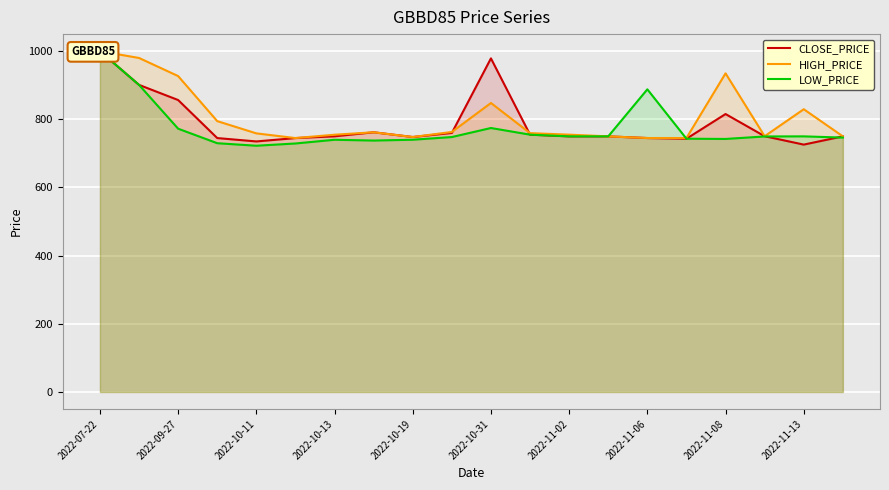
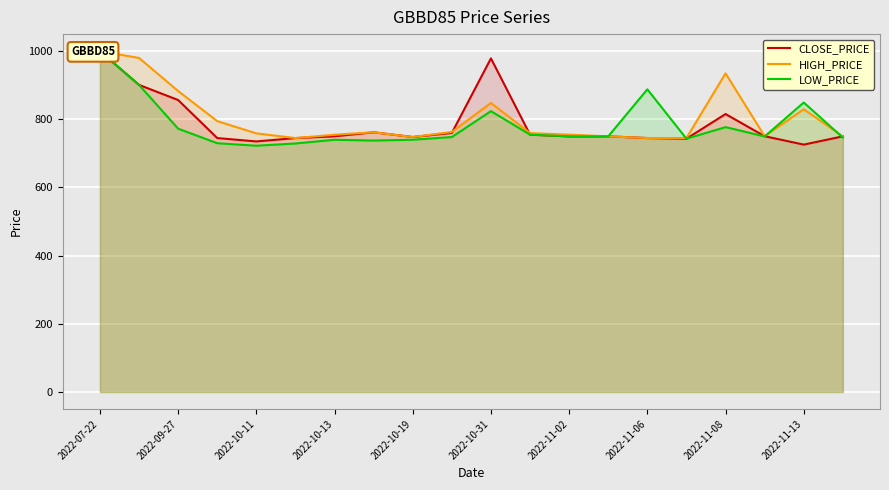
HIGH_PRICE, 2022-09-27: 930 -> 880
LOW_PRICE, 2022-10-31: 770 -> 820
LOW_PRICE, 2022-11-08: 740 -> 780
LOW_PRICE, 2022-11-13: 750 -> 850
